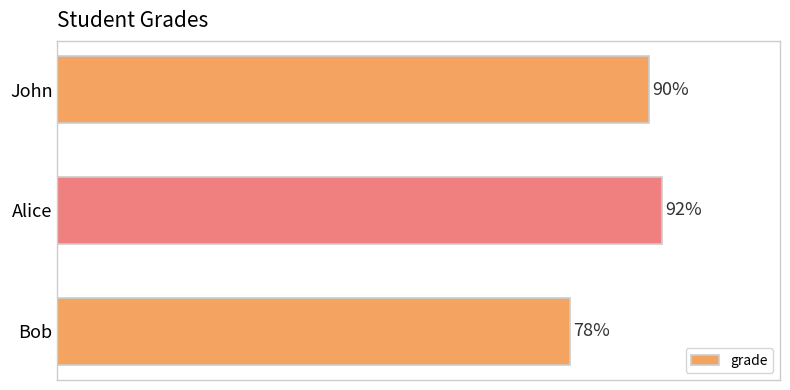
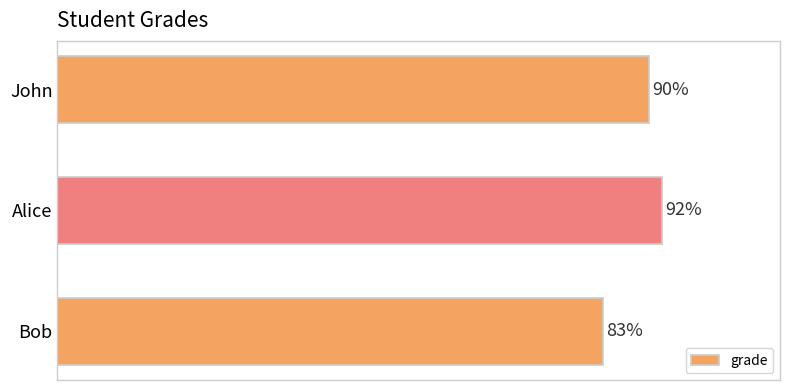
Bob: 78% -> 83%
